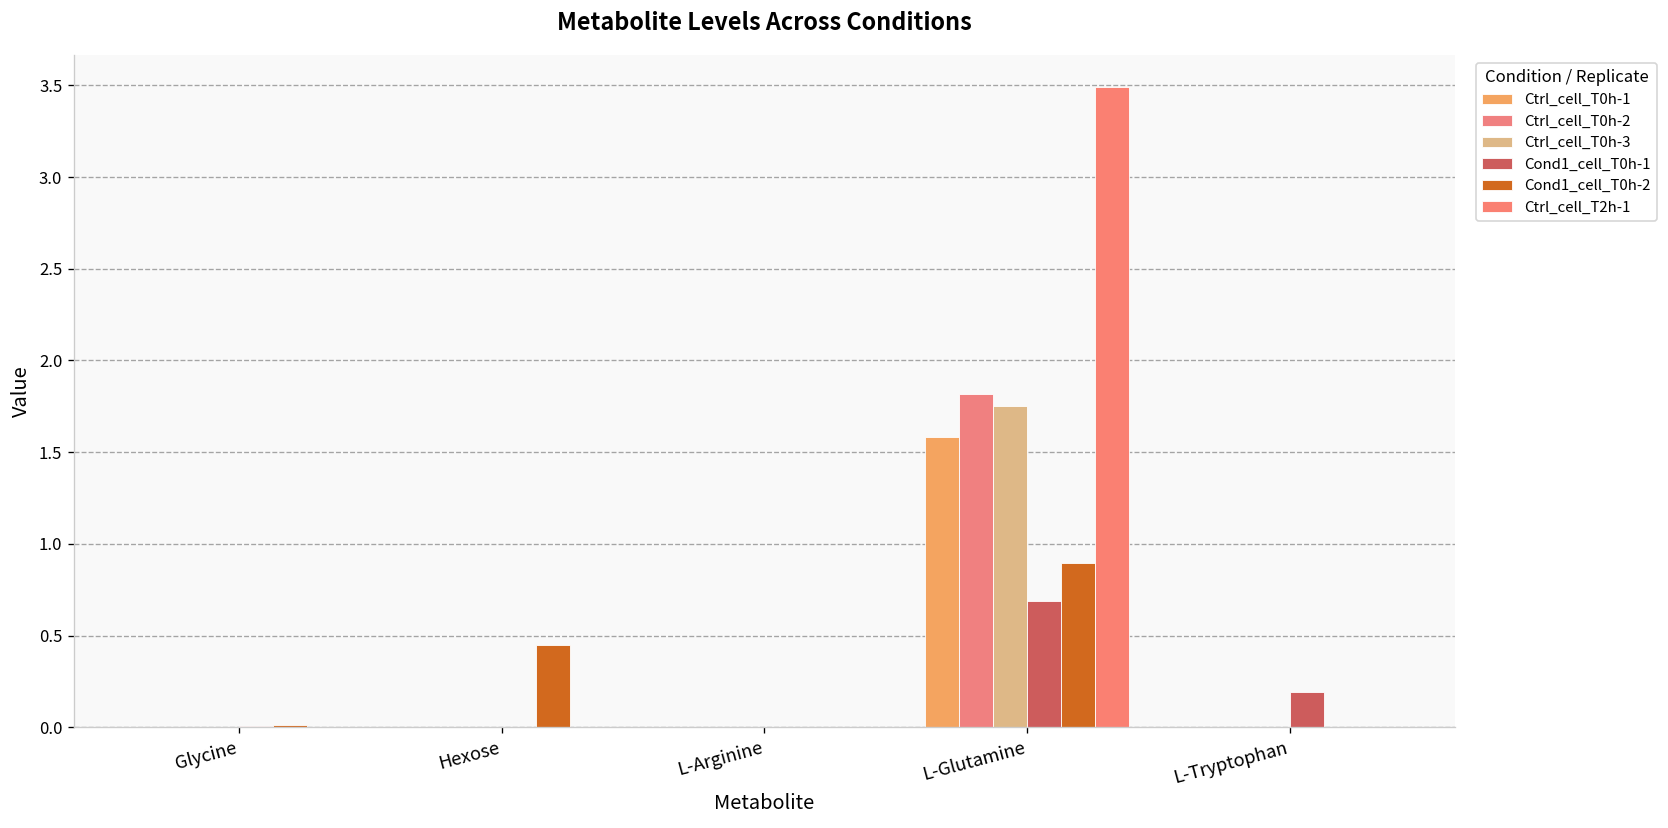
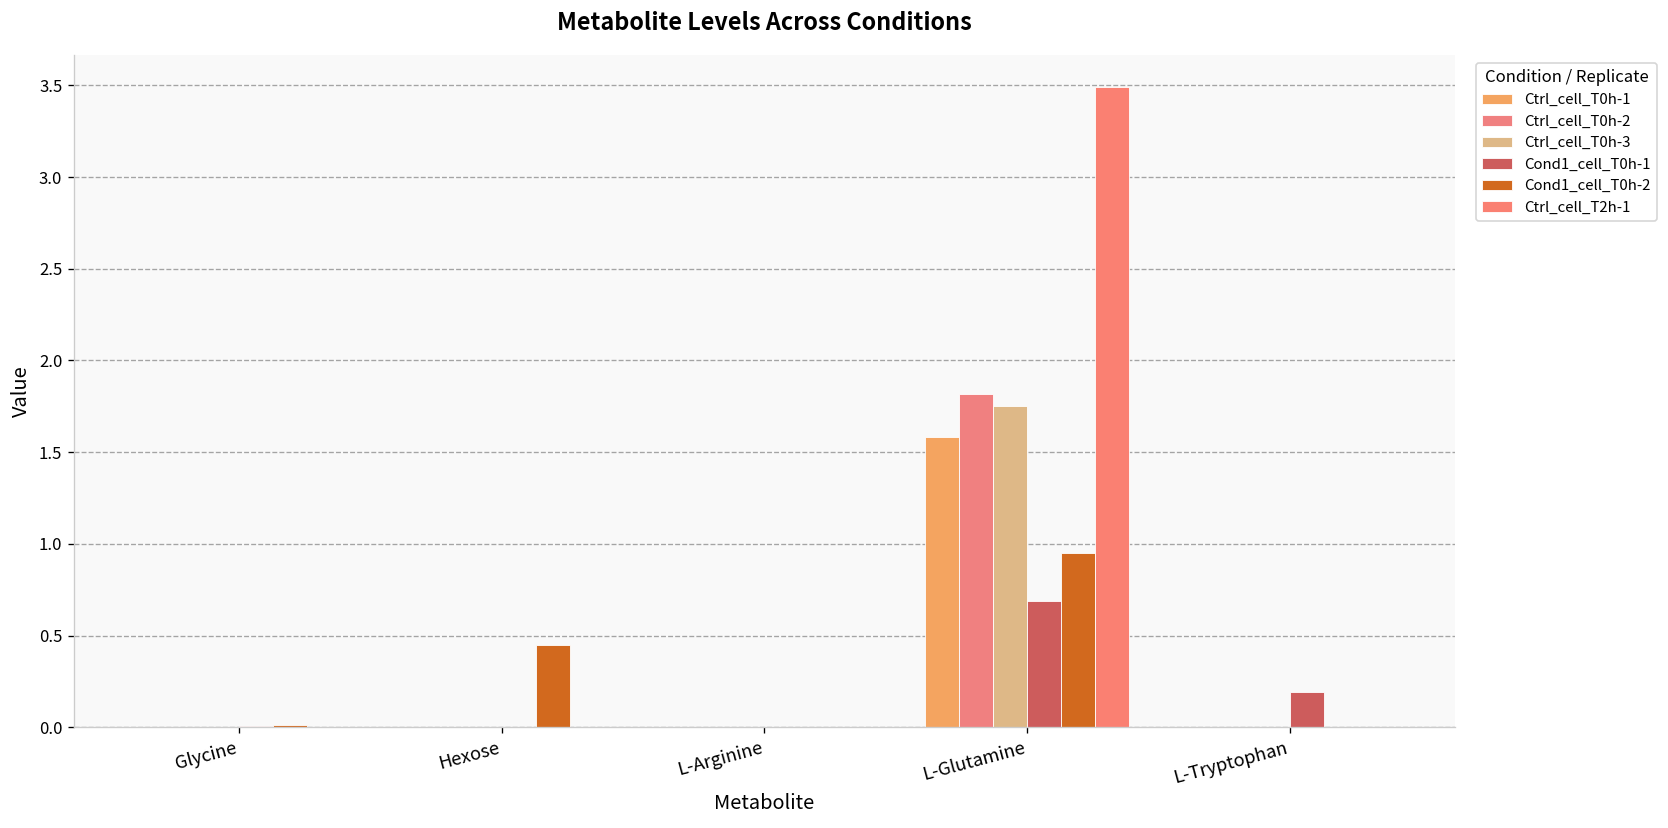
Cond1_cell_T0h-2, L-Glutamine: 0.89 -> 0.95
